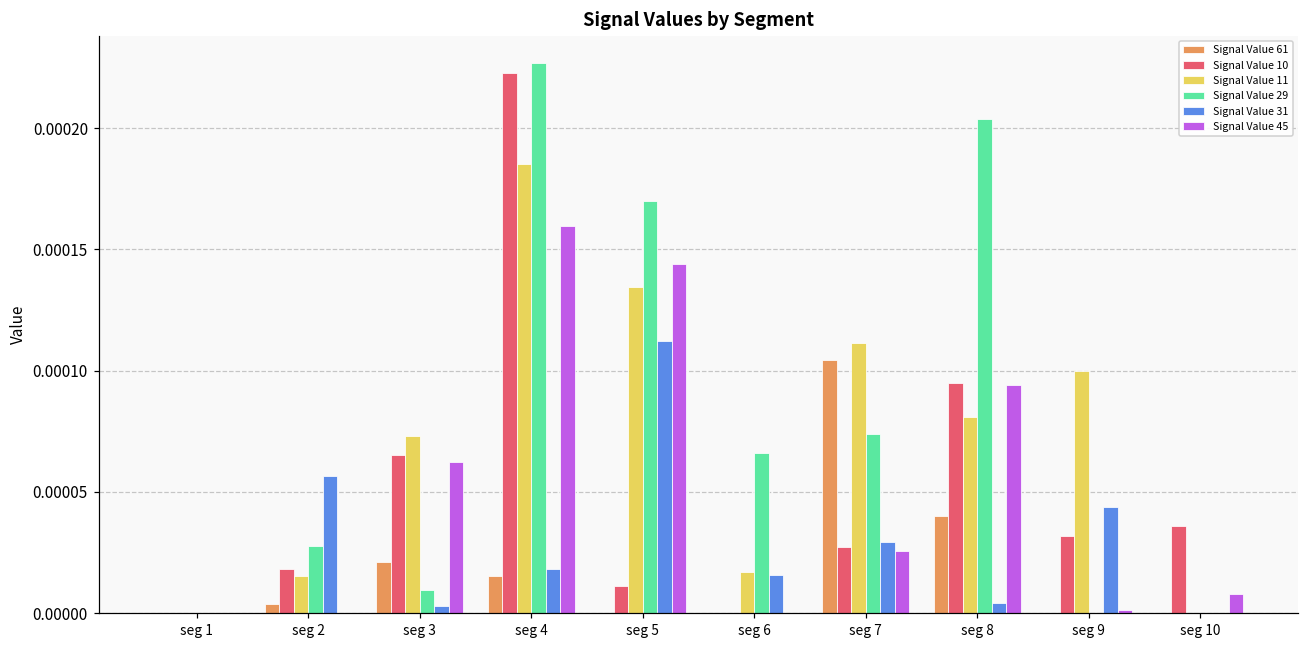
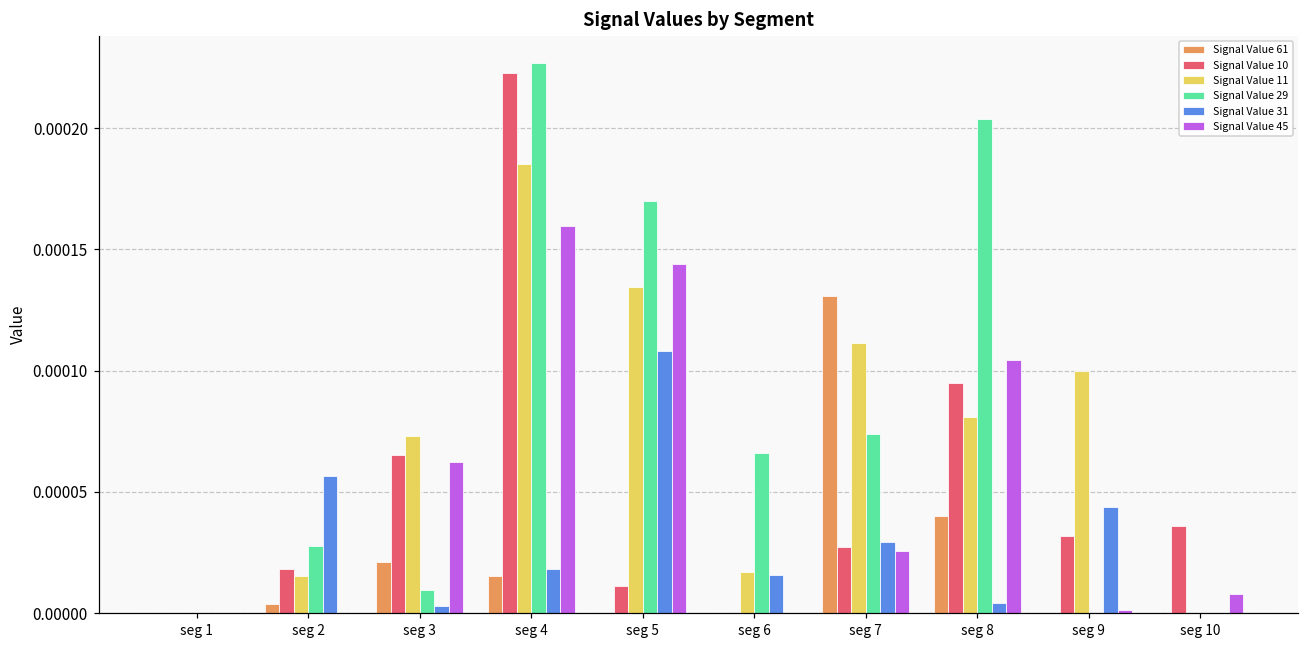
Signal Value 31, seg 5: 0.000112 -> 0.000108
Signal Value 61, seg 7: 0.000104 -> 0.000131
Signal Value 45, seg 8: 0.000094 -> 0.000104
